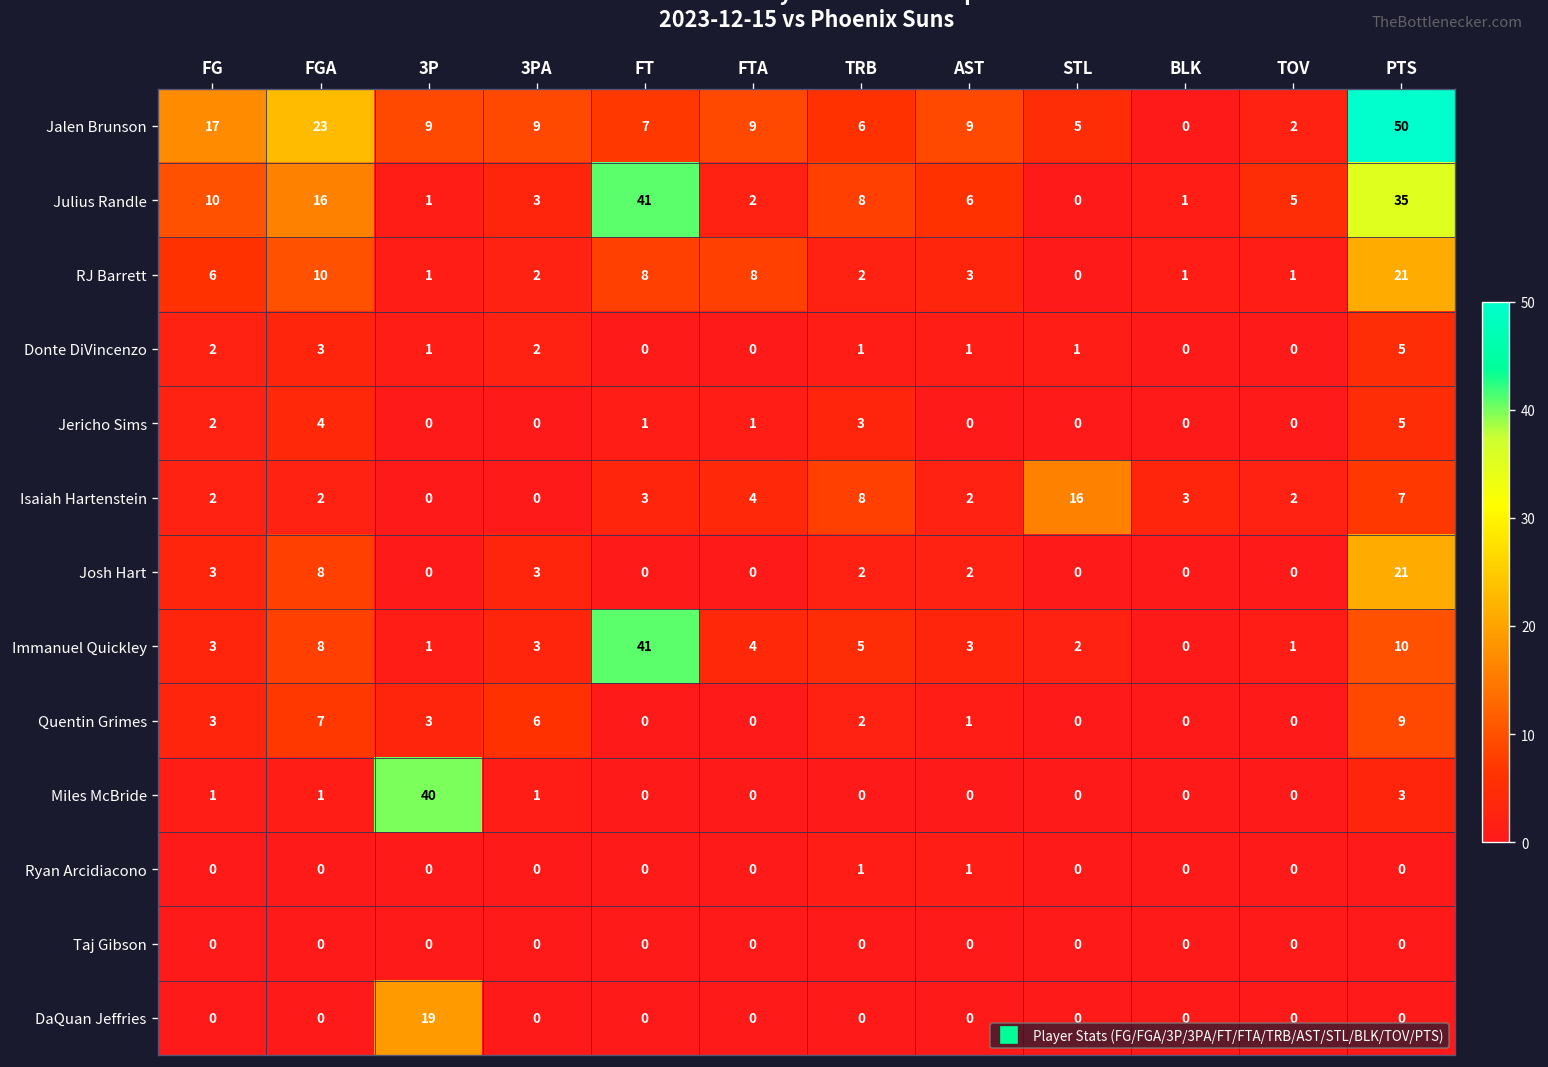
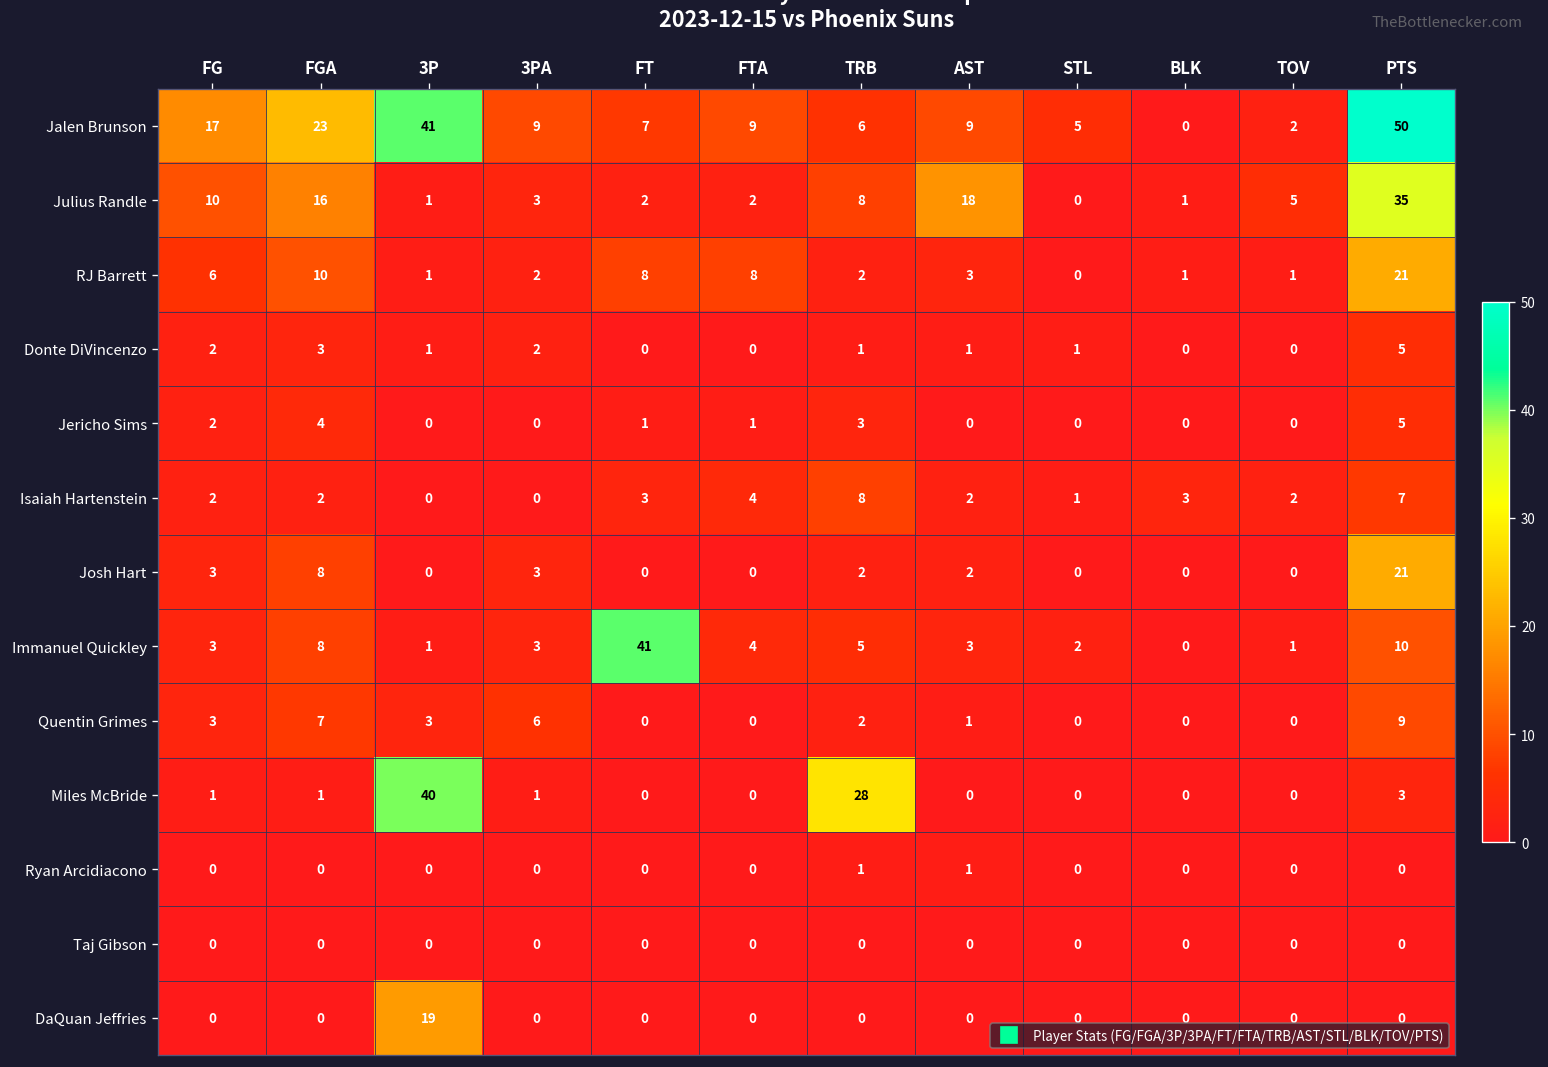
Jalen Brunson, 3P: 9 -> 41
Julius Randle, FT: 41 -> 2
Julius Randle, AST: 6 -> 18
Isaiah Hartenstein, STL: 16 -> 1
Miles McBride, TRB: 0 -> 28
